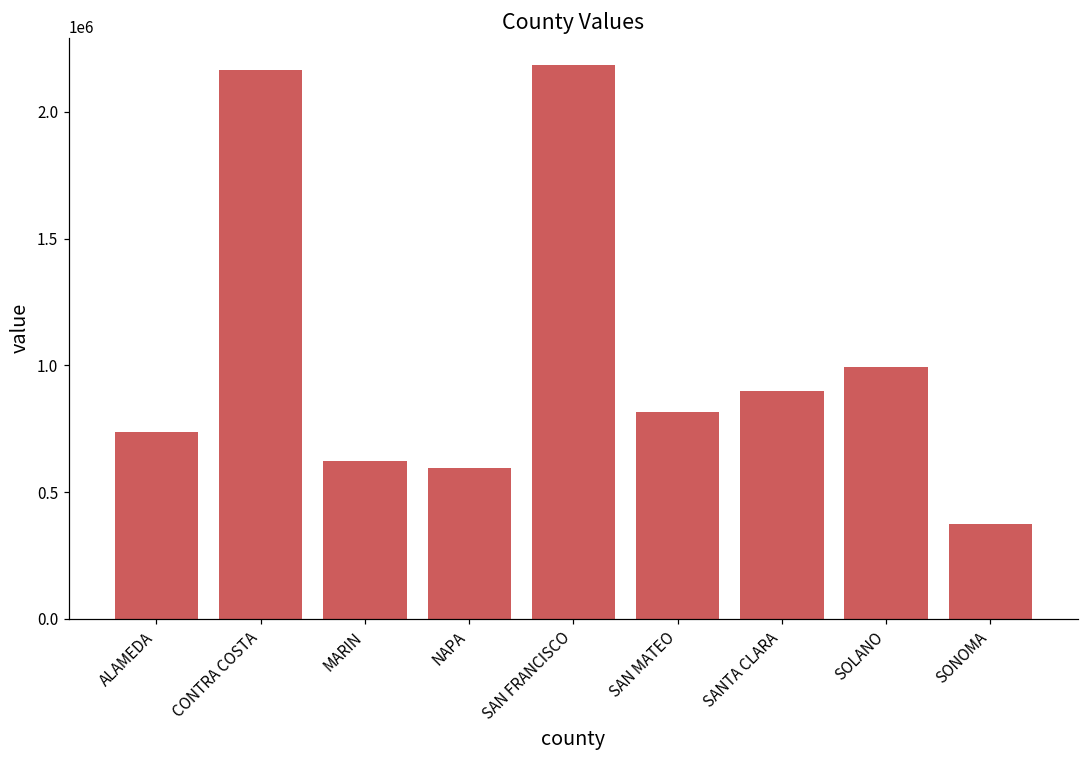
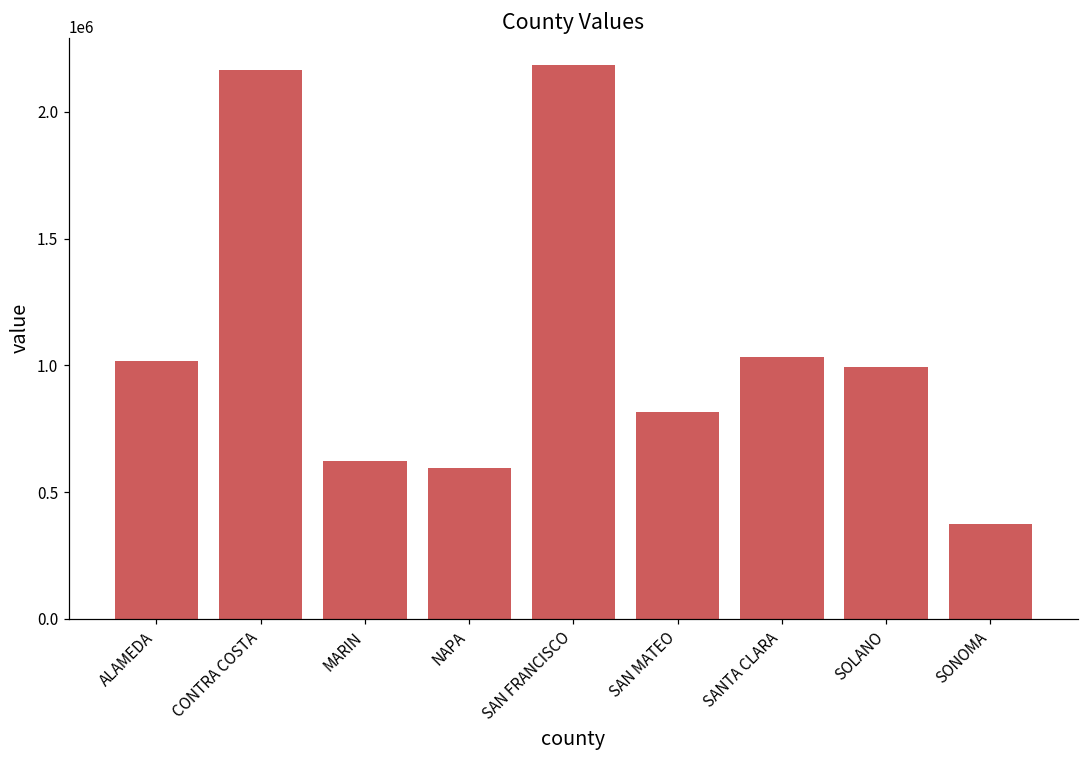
ALAMEDA: 740000 -> 1020000
SANTA CLARA: 900000 -> 1030000
